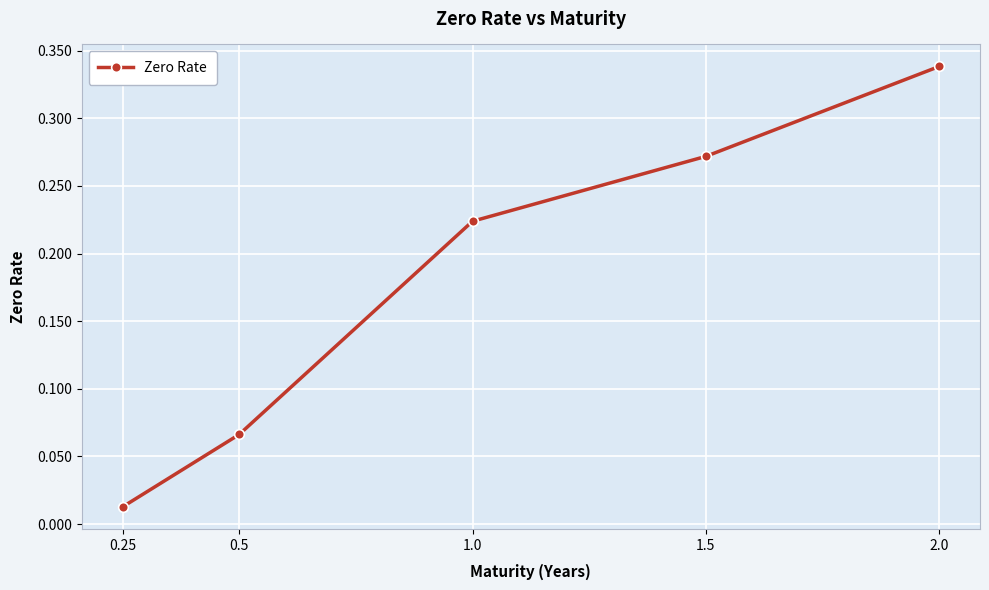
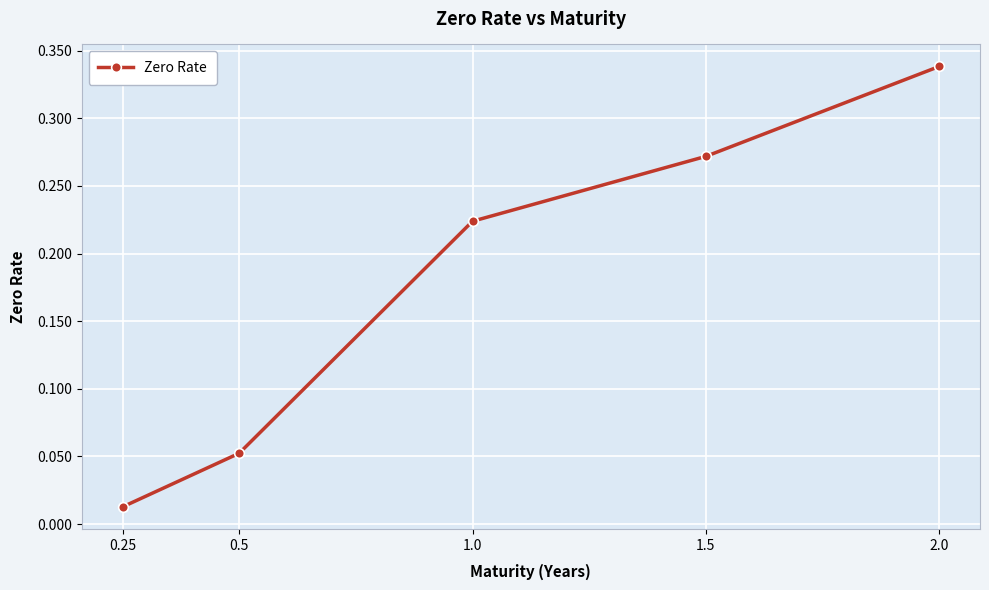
0.5: 0.066 -> 0.052
